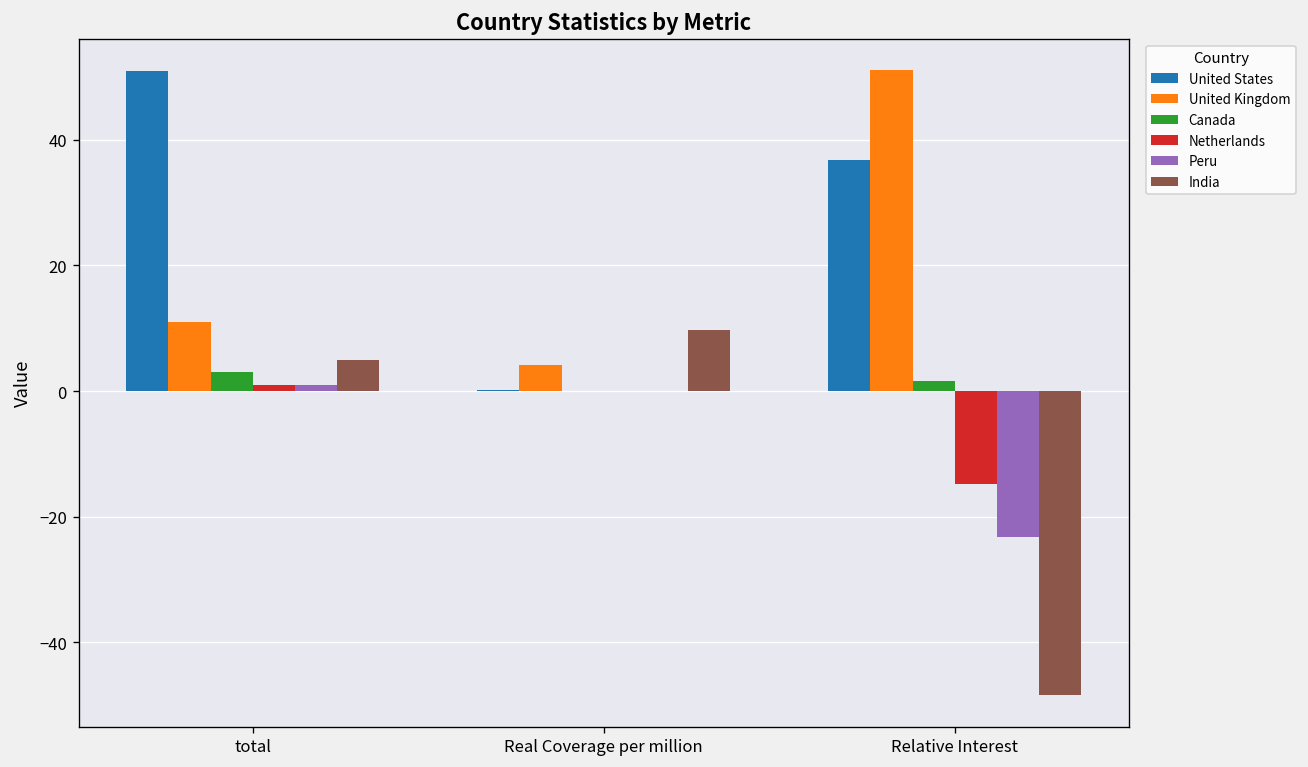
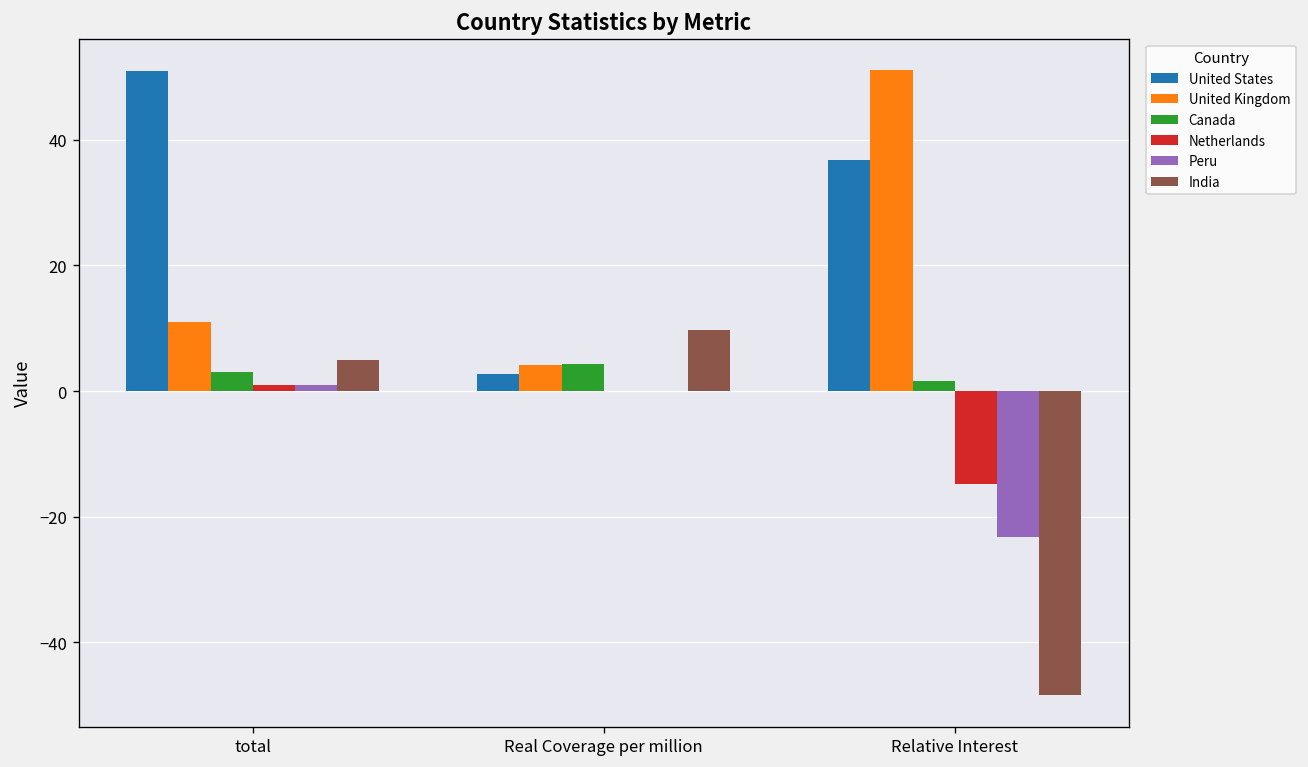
United States, Real Coverage per million: 0 -> 3
Canada, Real Coverage per million: 0 -> 4
